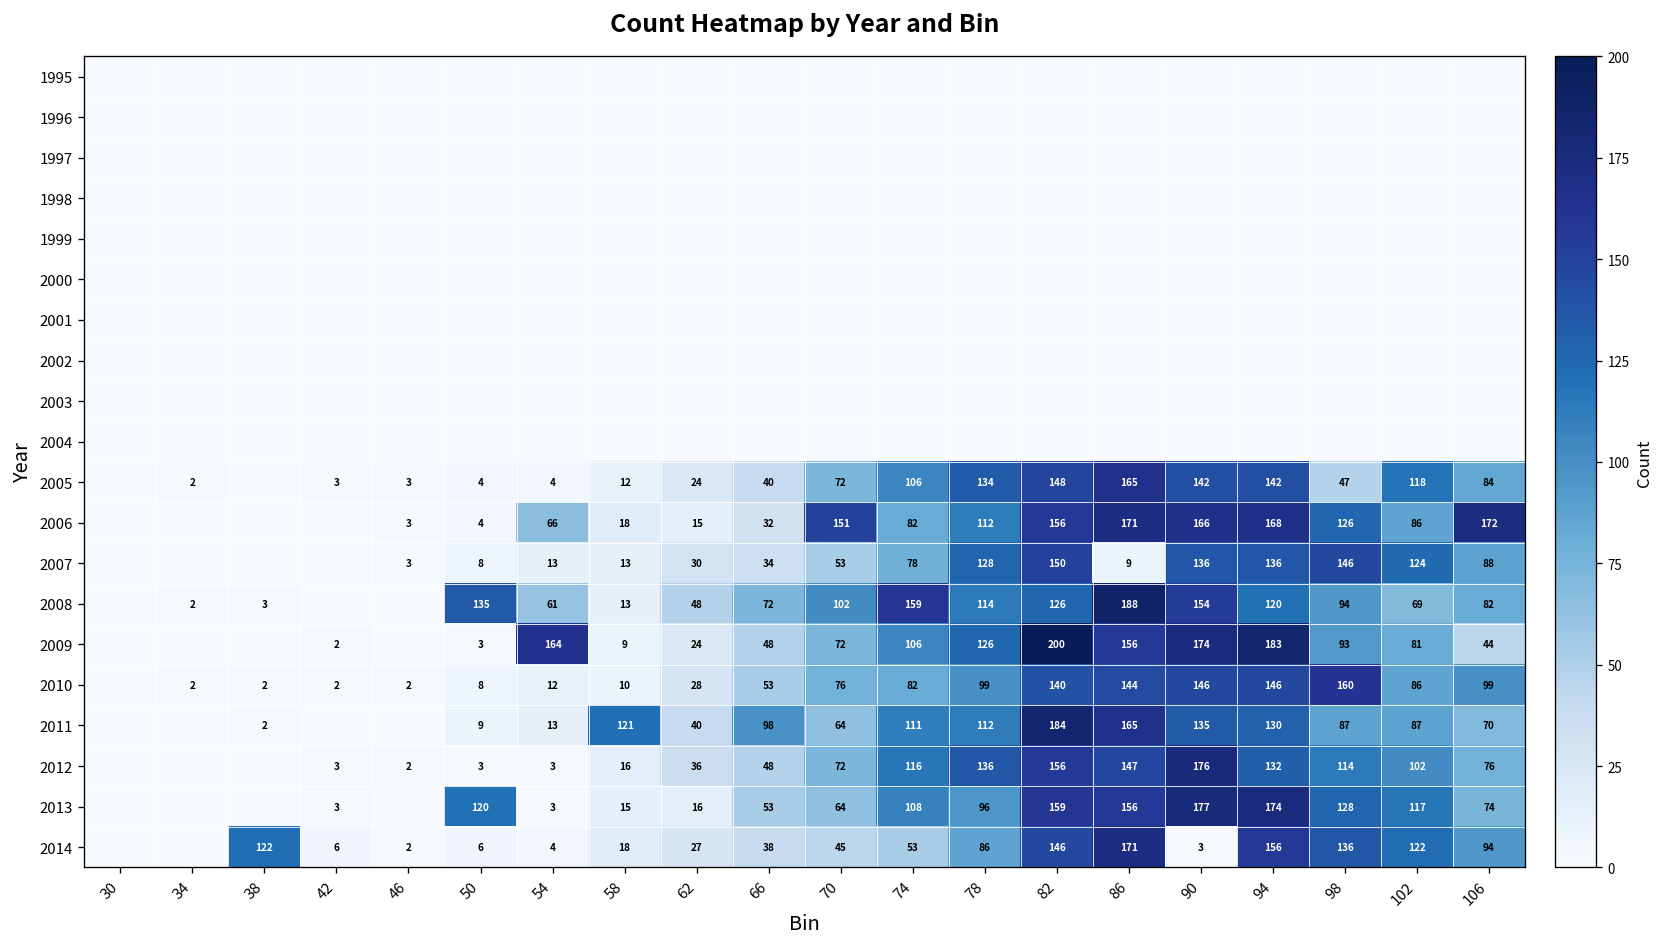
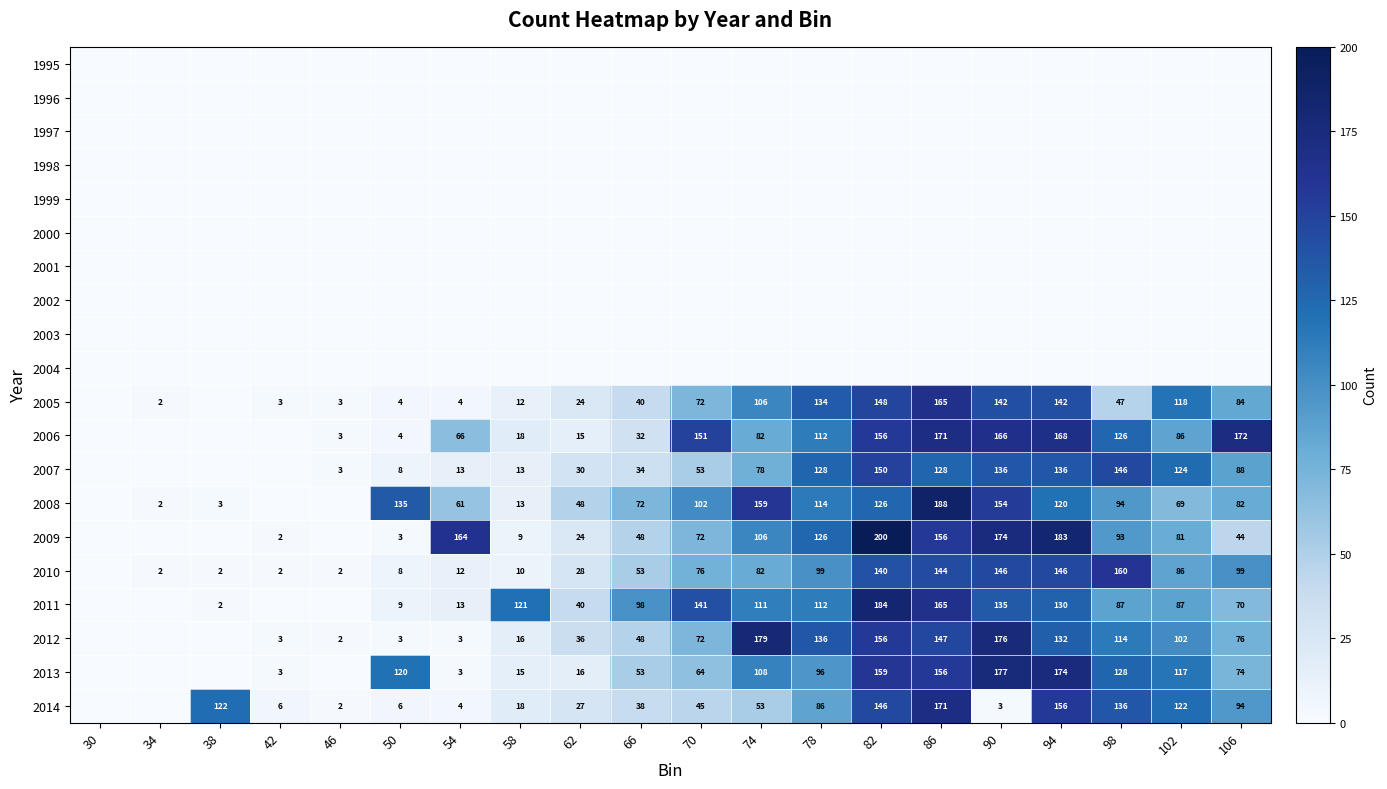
2007, 86: 9 -> 128
2011, 70: 64 -> 141
2012, 74: 116 -> 179
